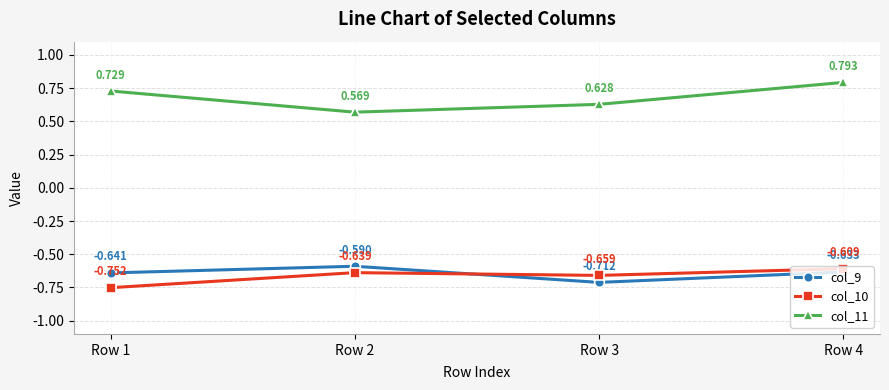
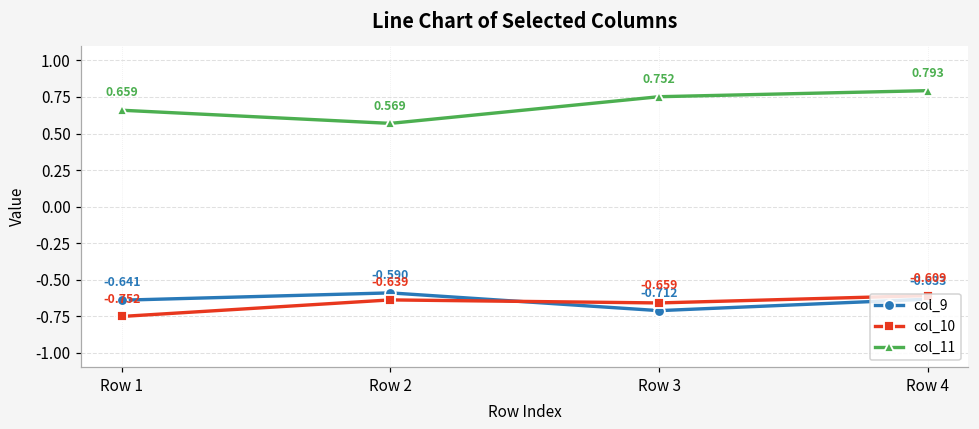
col_11, Row 1: 0.729 -> 0.659
col_11, Row 3: 0.628 -> 0.752
